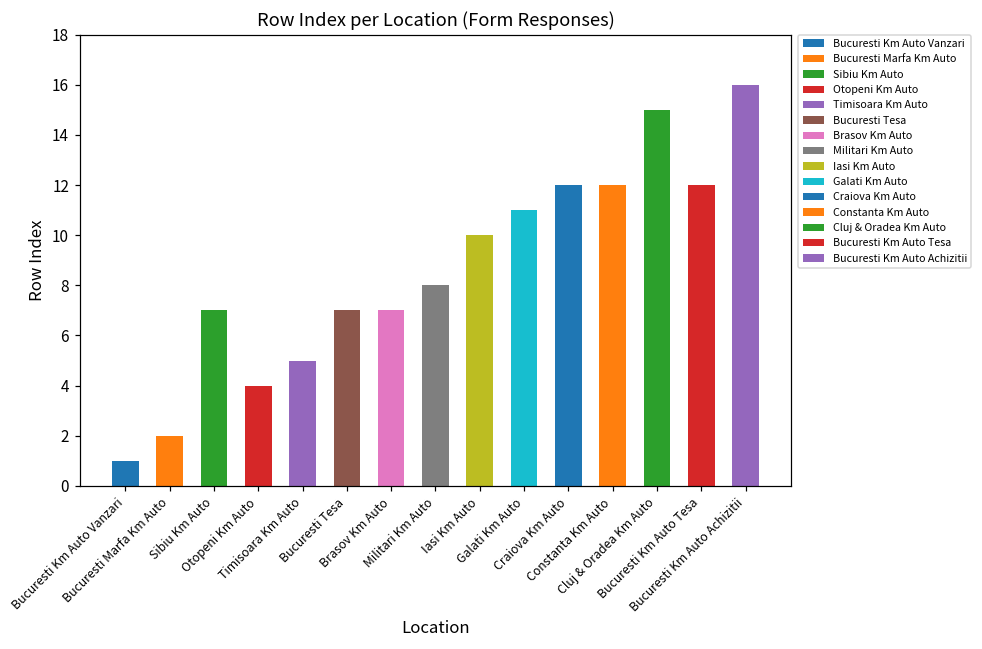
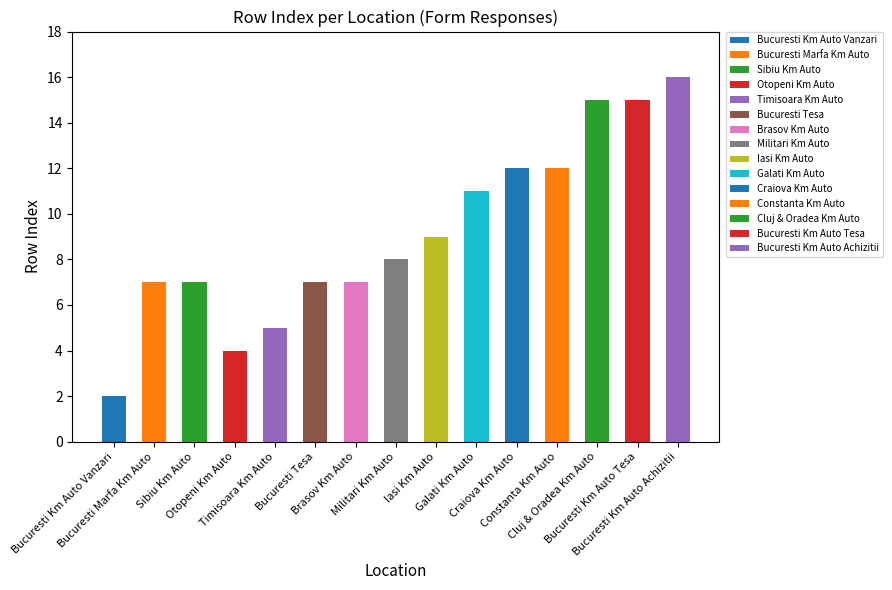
Bucuresti Km Auto Vanzari: 1 -> 2
Bucuresti Marfa Km Auto: 2 -> 7
Iasi Km Auto: 10 -> 9
Bucuresti Km Auto Tesa: 12 -> 15
